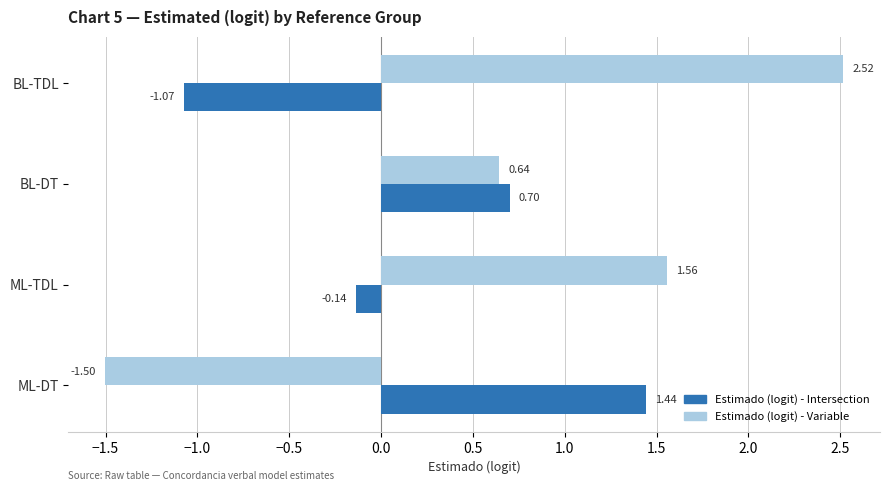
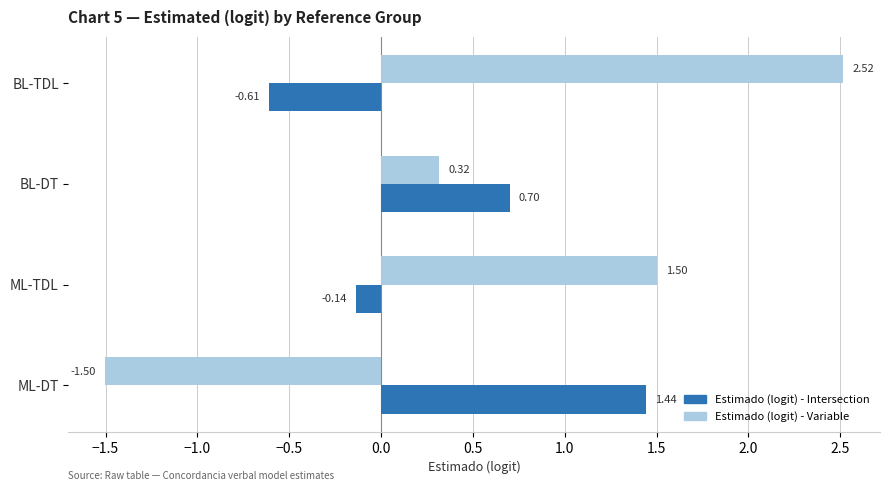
Estimado (logit) - Intersection, BL-TDL: -1.07 -> -0.61
Estimado (logit) - Variable, BL-DT: 0.64 -> 0.32
Estimado (logit) - Variable, ML-TDL: 1.56 -> 1.50
